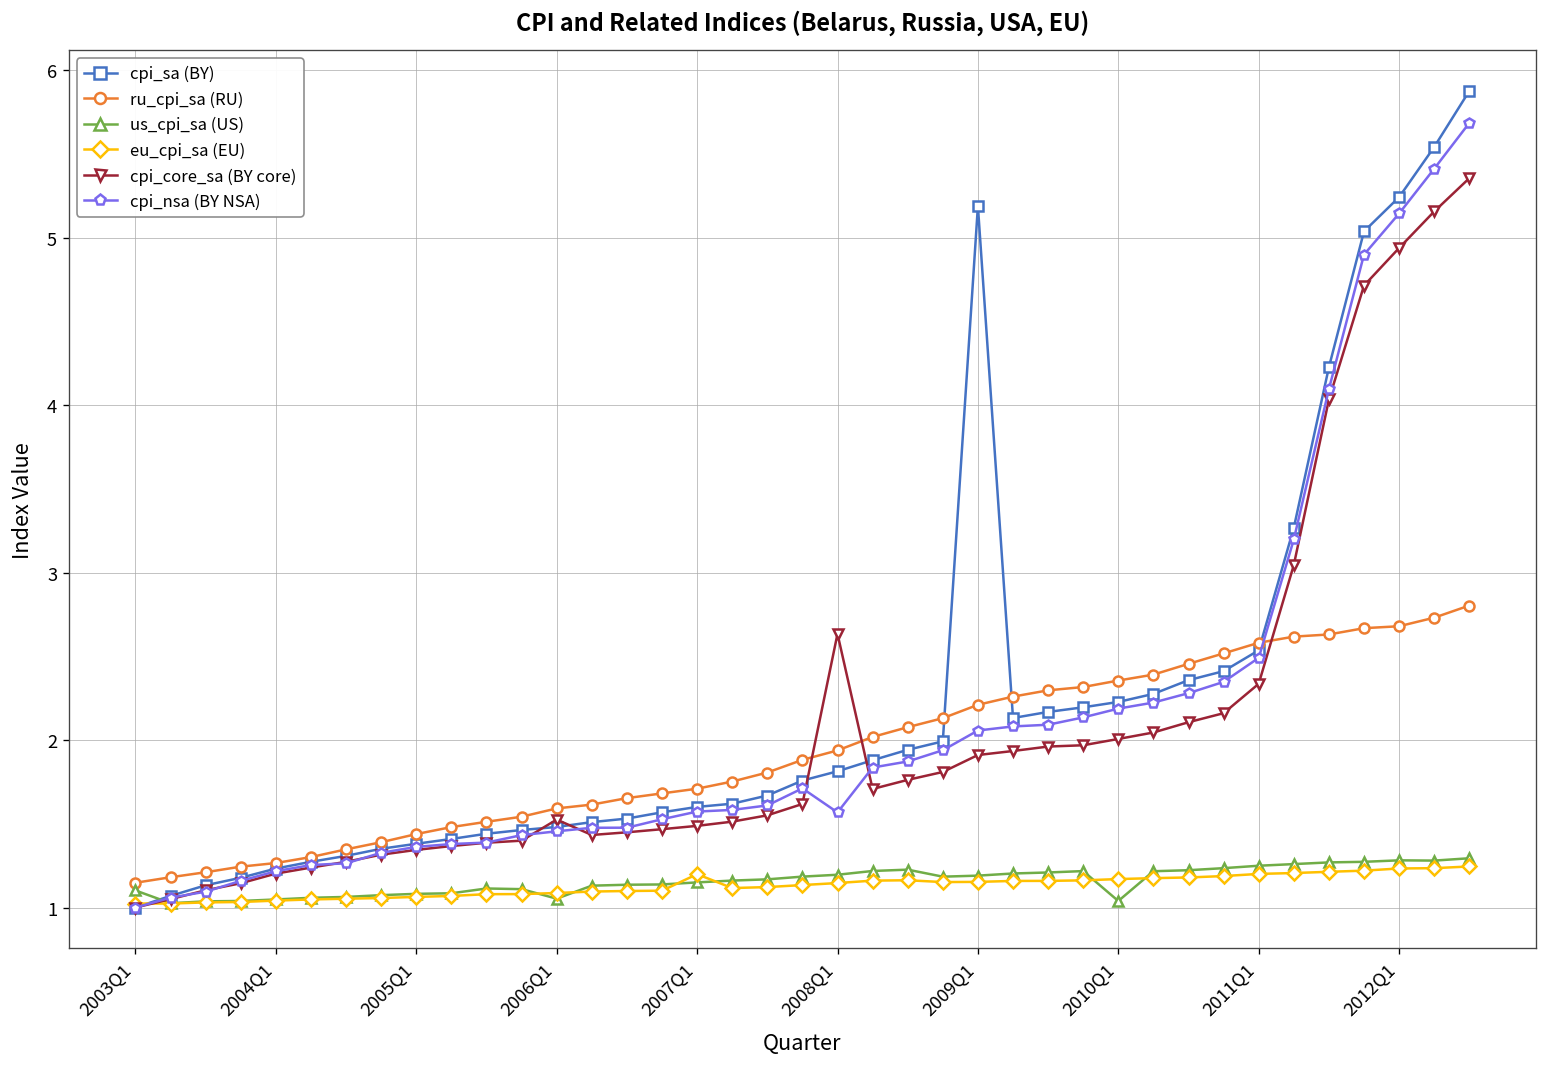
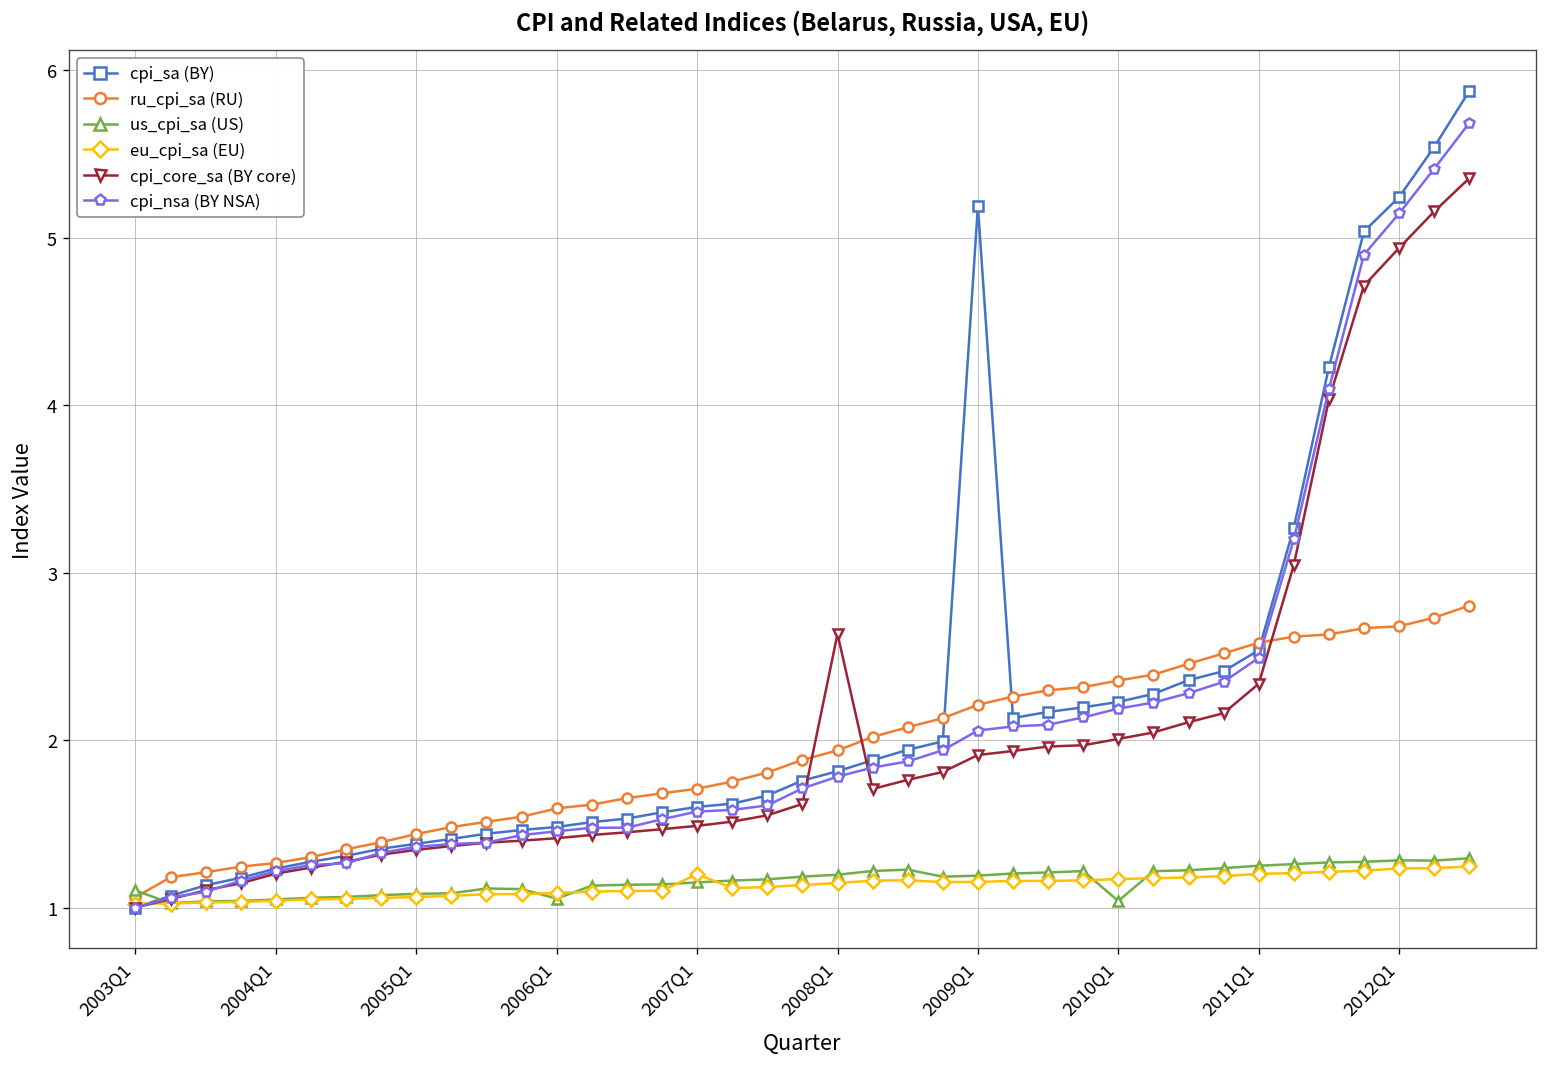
ru_cpi_sa (RU), 2003Q1: 1.15 -> 1.06
cpi_core_sa (BY core), 2006Q1: 1.53 -> 1.41
cpi_nsa (BY NSA), 2008Q1: 1.57 -> 1.78
